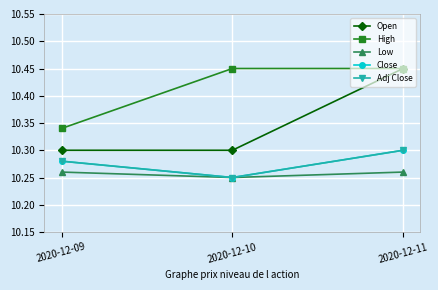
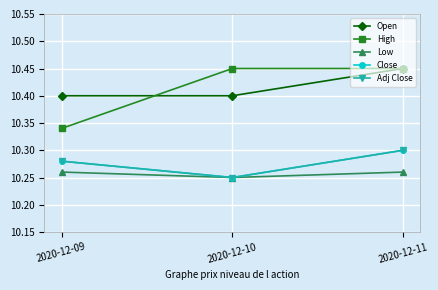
Open, 2020-12-09: 10.3 -> 10.4
Open, 2020-12-10: 10.3 -> 10.4
